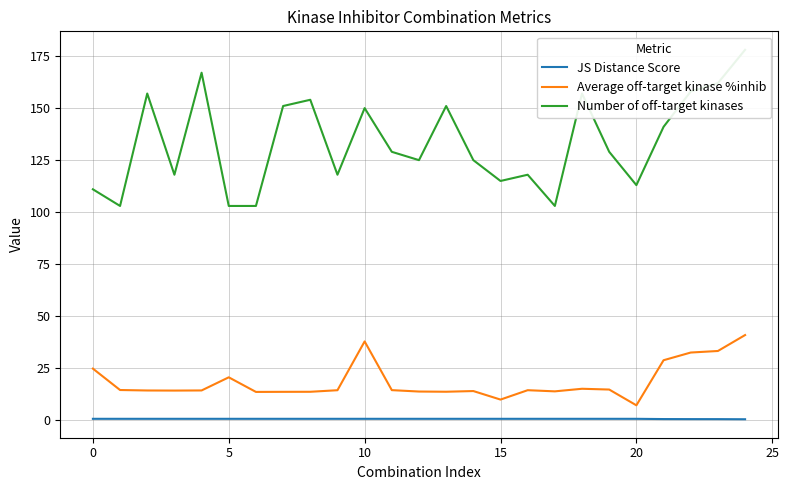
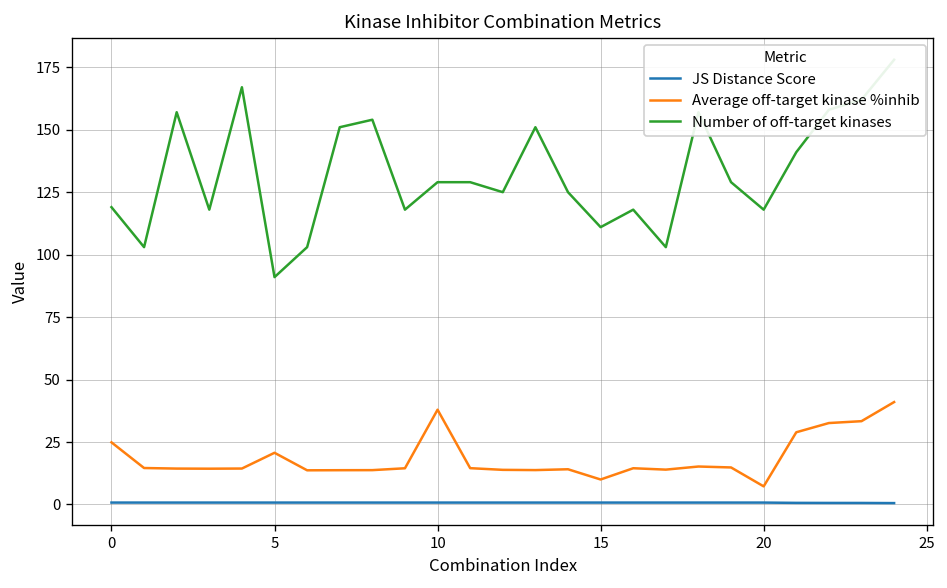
Number of off-target kinases, 0: 111 -> 119
Number of off-target kinases, 5: 103 -> 91
Number of off-target kinases, 10: 150 -> 129
Number of off-target kinases, 15: 115 -> 111
Number of off-target kinases, 20: 113 -> 118
